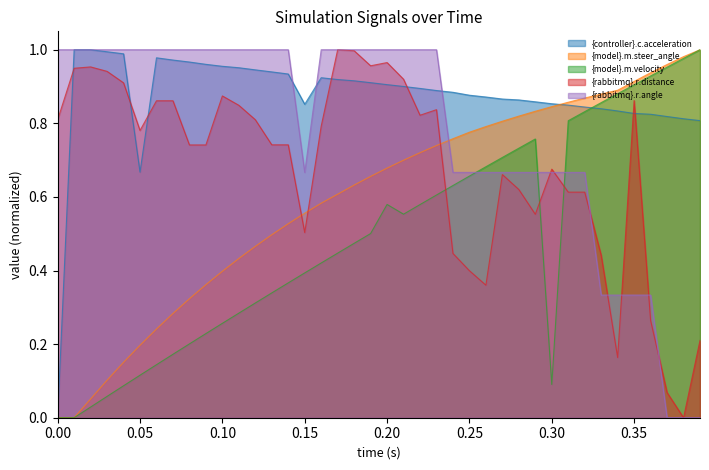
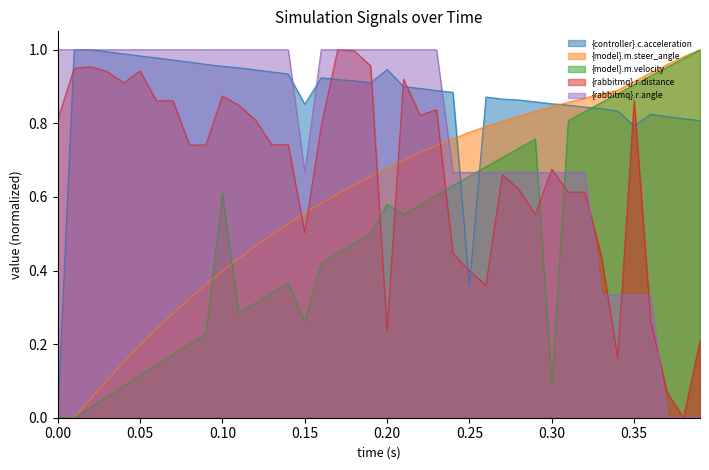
{controller}.c.acceleration, 0.05: 0.67 -> 0.98
{rabbitmq}.r.distance, 0.05: 0.78 -> 0.94
{model}.m.velocity, 0.10: 0.26 -> 0.61
{model}.m.velocity, 0.15: 0.39 -> 0.26
{controller}.c.acceleration, 0.20: 0.91 -> 0.95
{rabbitmq}.r.distance, 0.20: 0.97 -> 0.24
{controller}.c.acceleration, 0.25: 0.88 -> 0.36
{controller}.c.acceleration, 0.35: 0.83 -> 0.79
